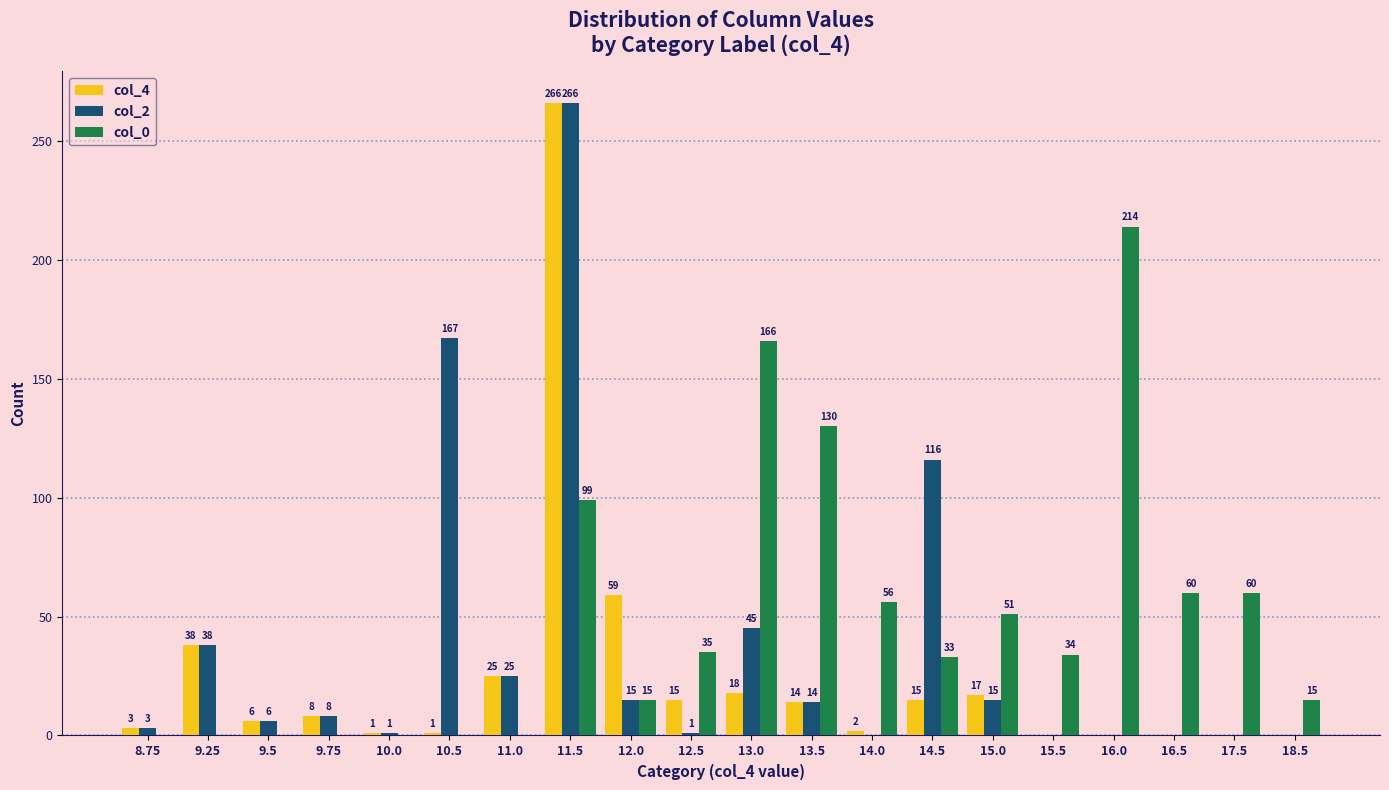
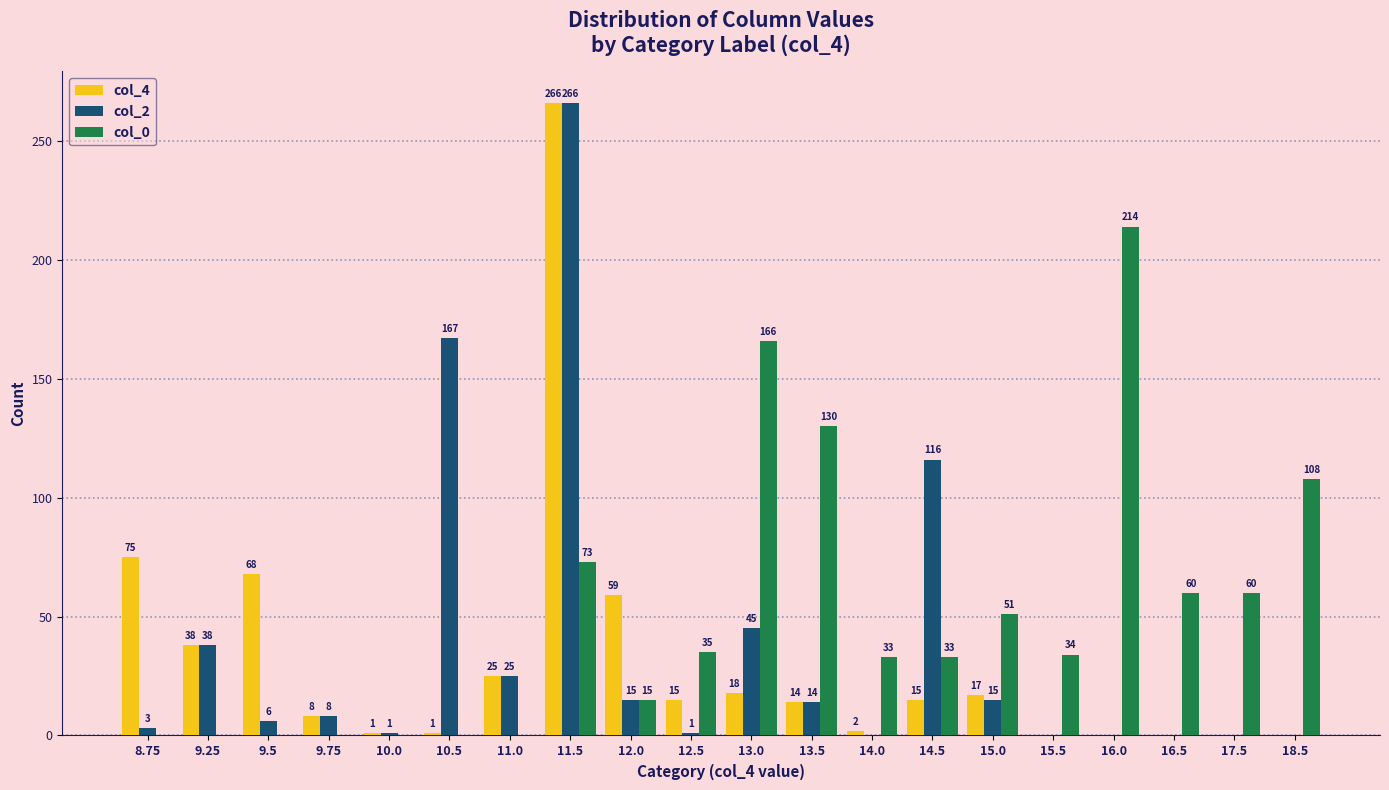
col_4, 8.75: 3 -> 75
col_4, 9.5: 6 -> 68
col_0, 11.5: 99 -> 73
col_0, 14.0: 56 -> 33
col_0, 18.5: 15 -> 108
